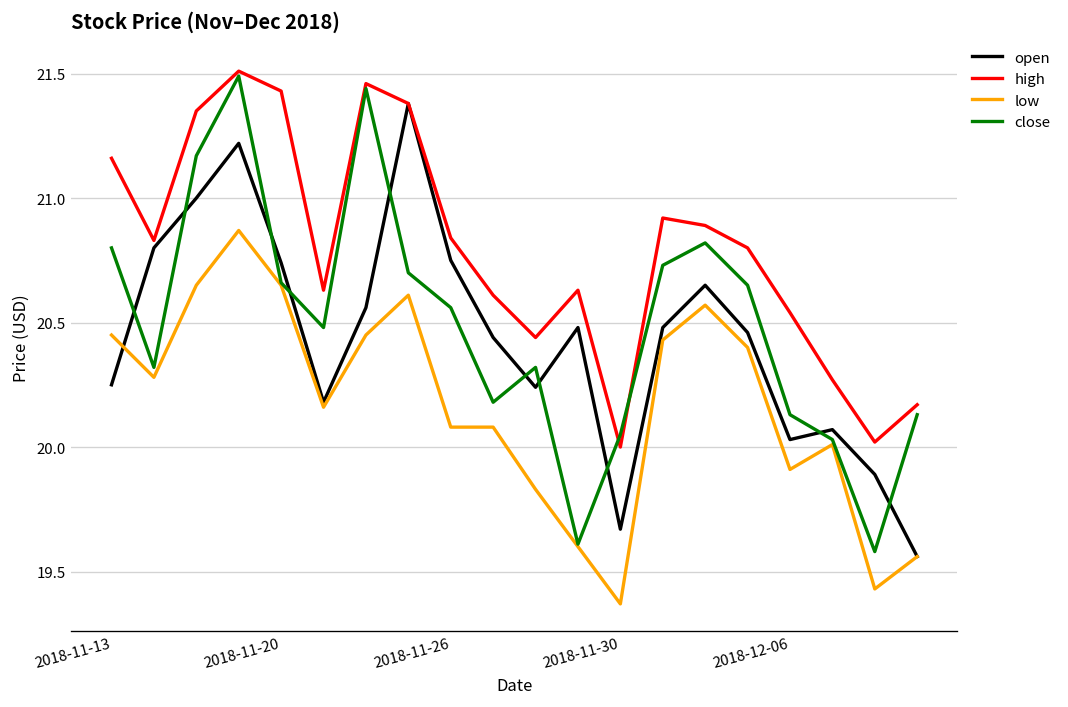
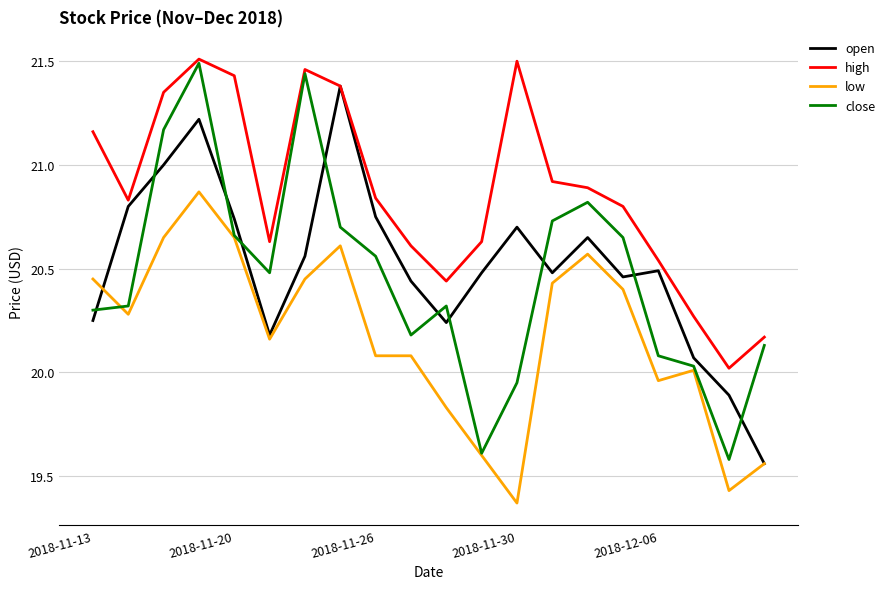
close, 2018-11-13: 20.8 -> 20.3
open, 2018-11-30: 19.67 -> 20.70
high, 2018-11-30: 20.0 -> 21.5
close, 2018-11-30: 20.05 -> 19.95
open, 2018-12-06: 20.03 -> 20.49
low, 2018-12-06: 19.91 -> 19.96
close, 2018-12-06: 20.13 -> 20.08
